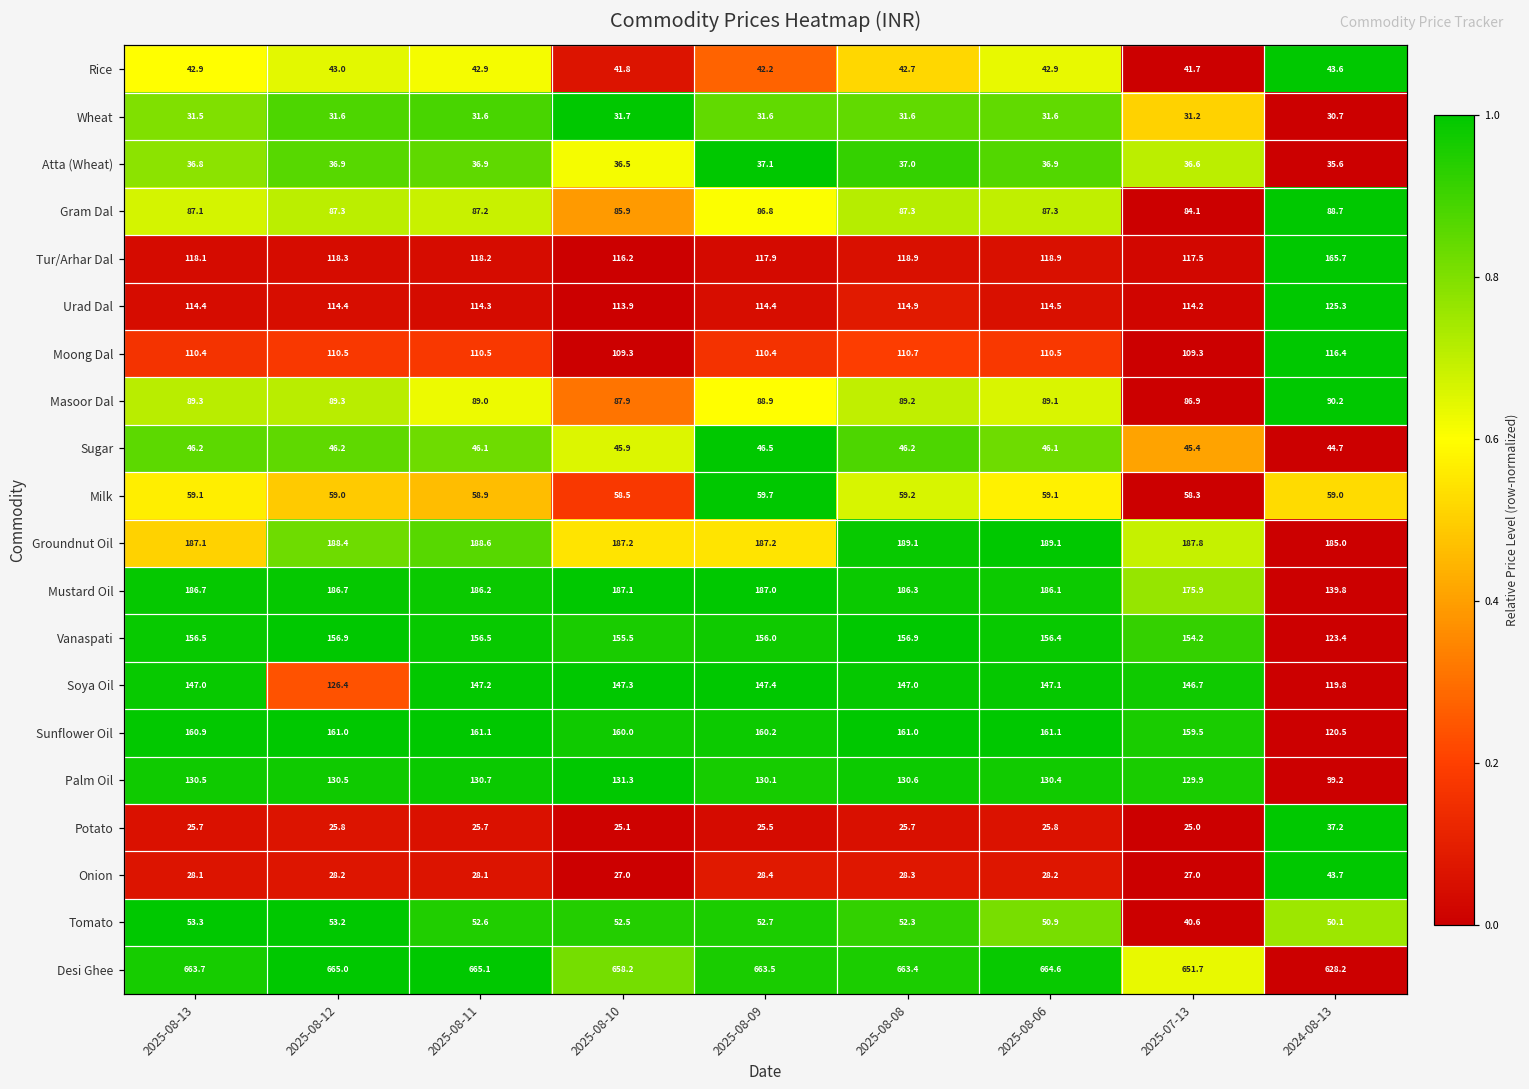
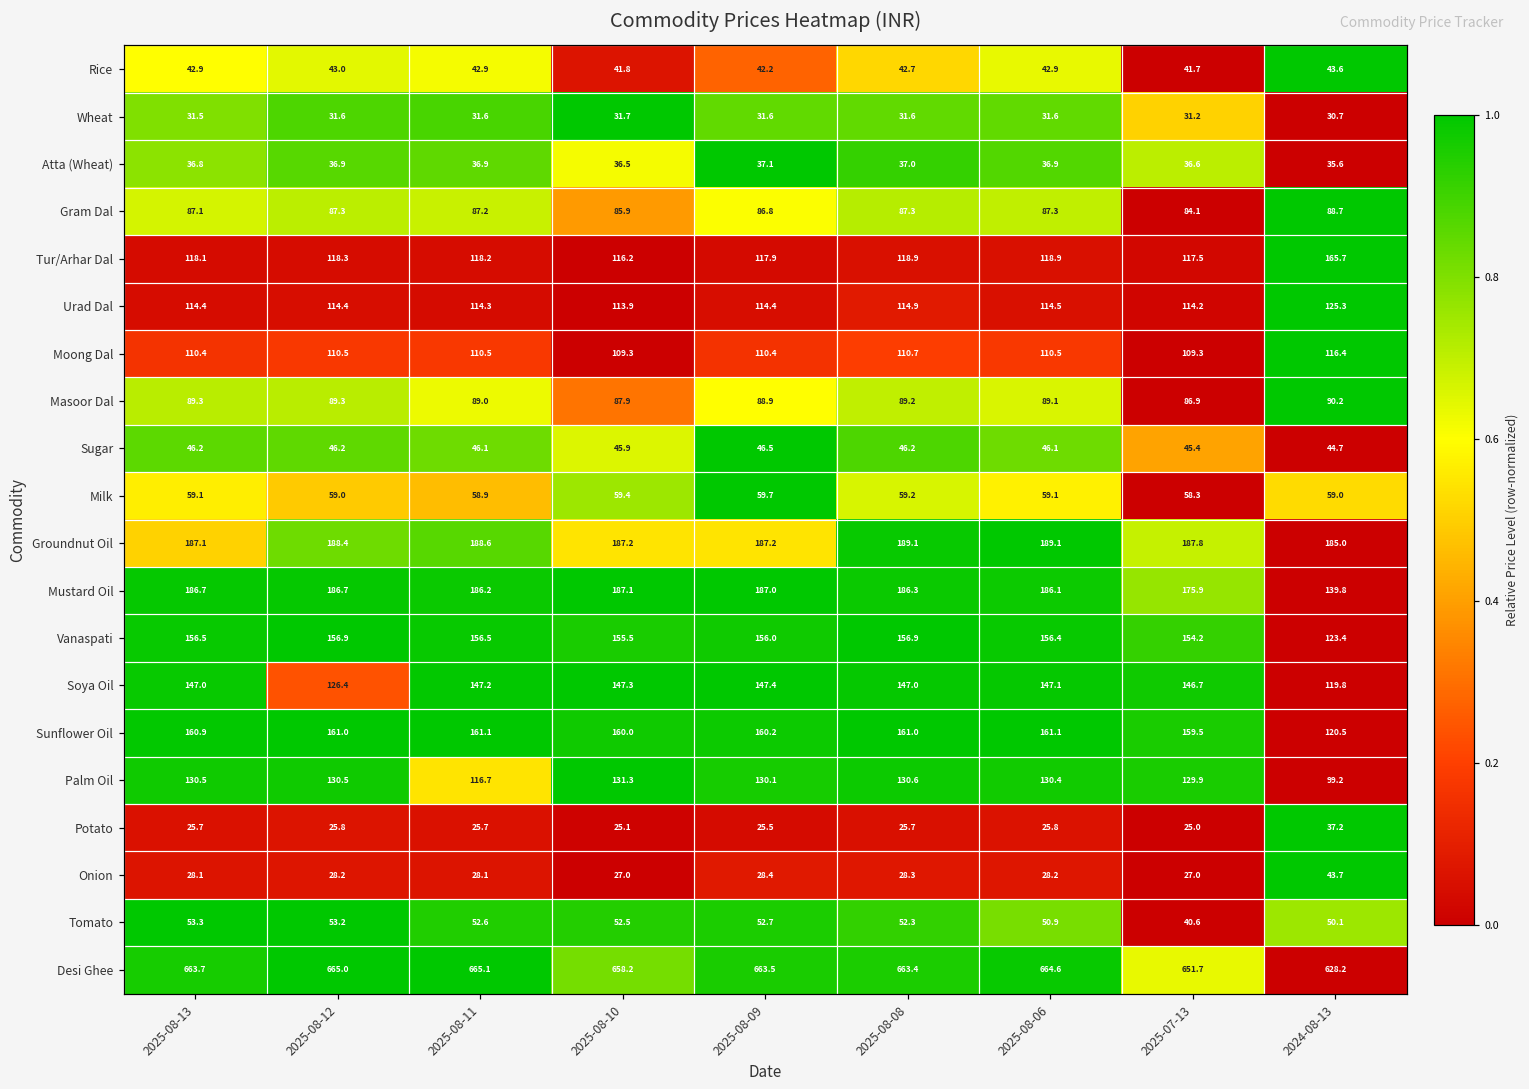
Milk, 2025-08-10: 58.5 -> 59.4
Palm Oil, 2025-08-11: 130.7 -> 116.7
